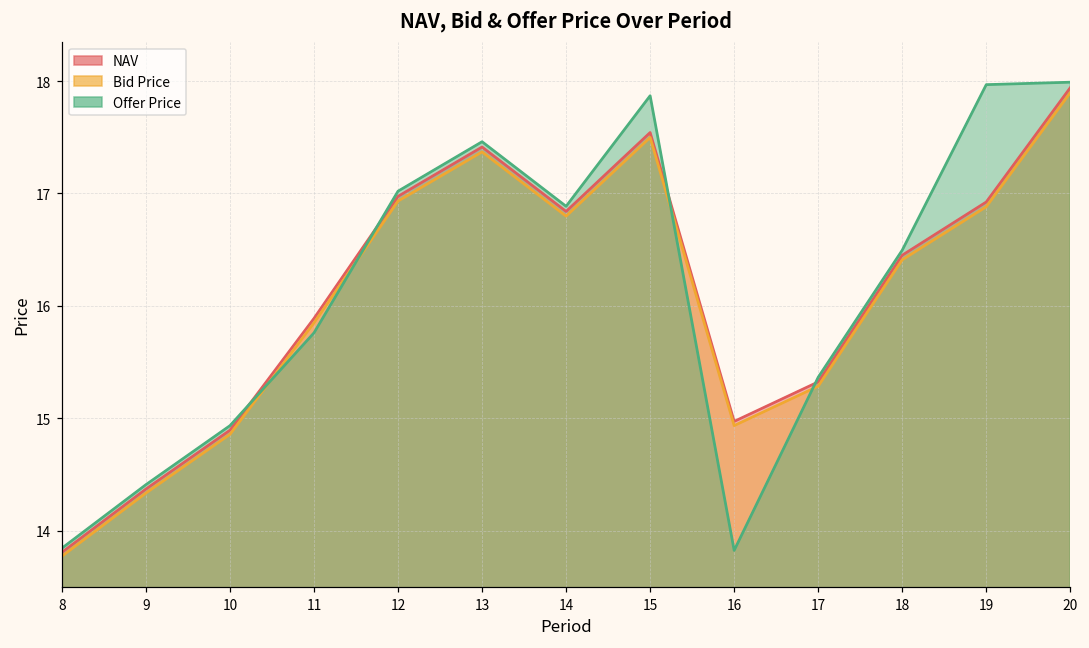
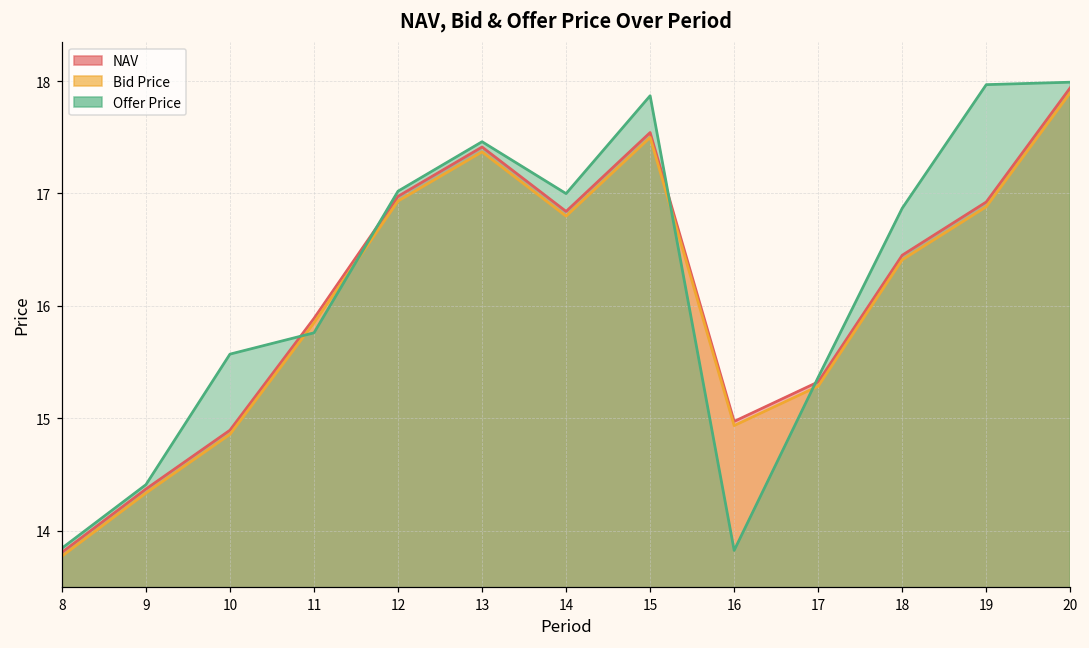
Offer Price, 10: 14.93 -> 15.57
Offer Price, 14: 16.89 -> 17.00
Offer Price, 18: 16.50 -> 16.87
